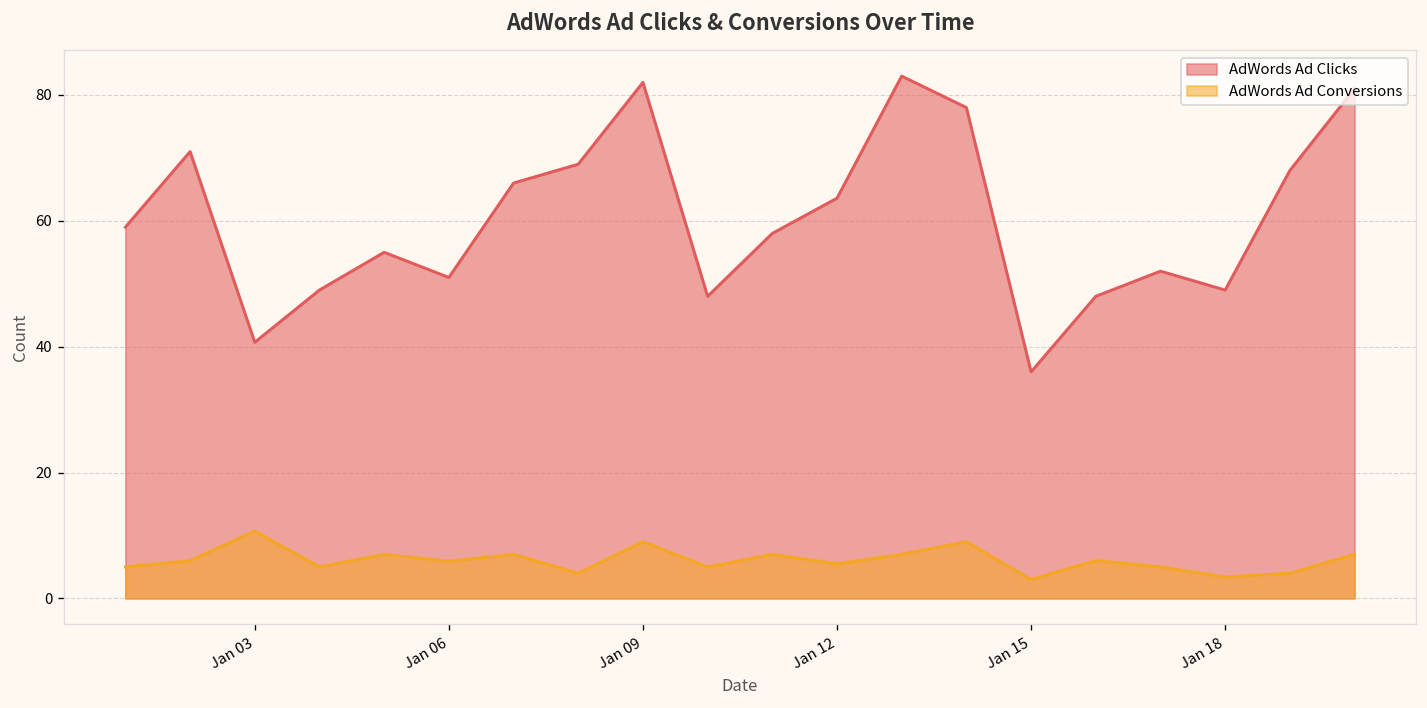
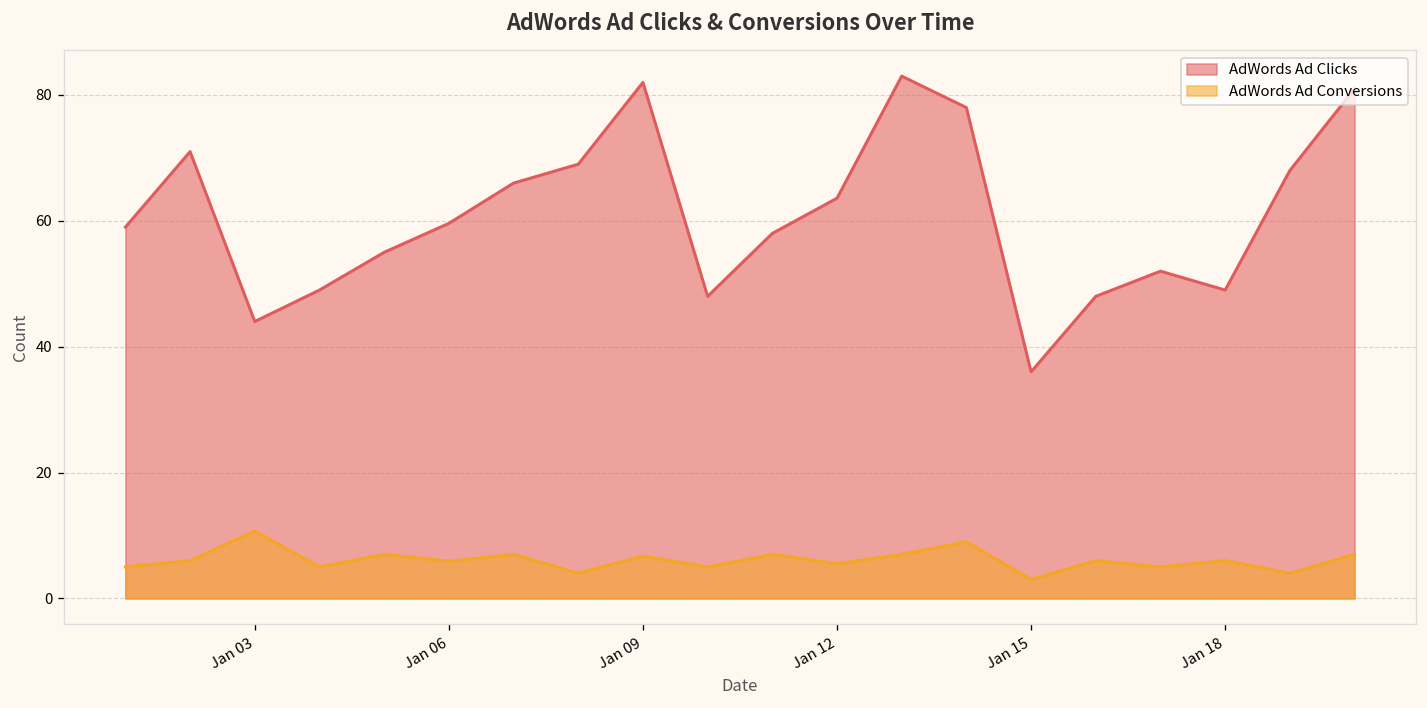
AdWords Ad Clicks, Jan 03: 41 -> 44
AdWords Ad Clicks, Jan 06: 51 -> 60
AdWords Ad Conversions, Jan 09: 9 -> 7
AdWords Ad Conversions, Jan 18: 3 -> 6
